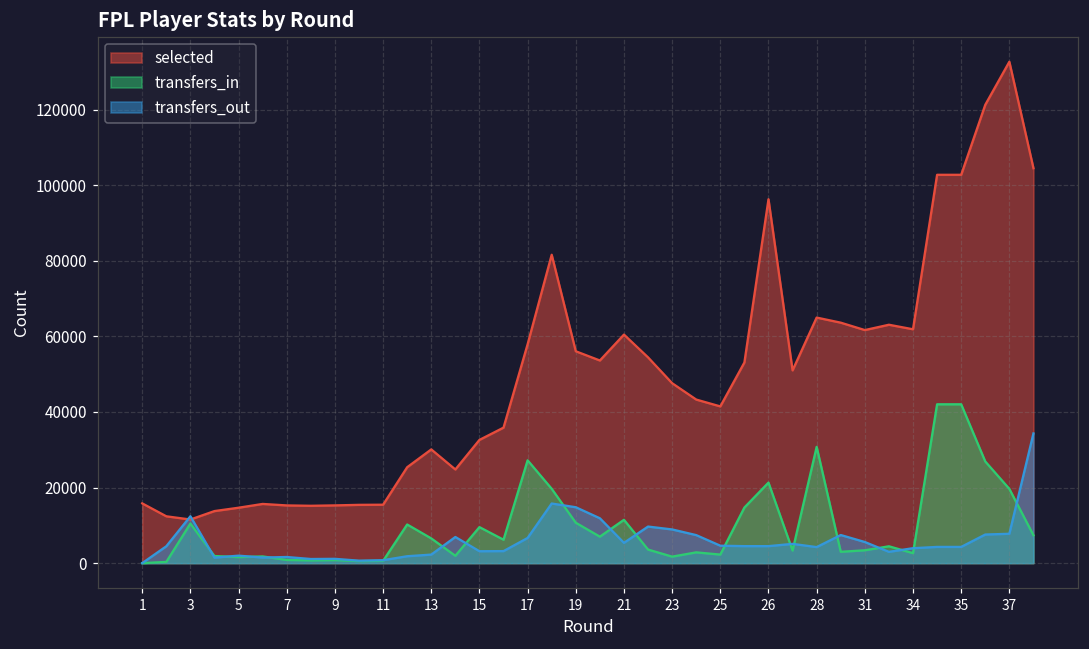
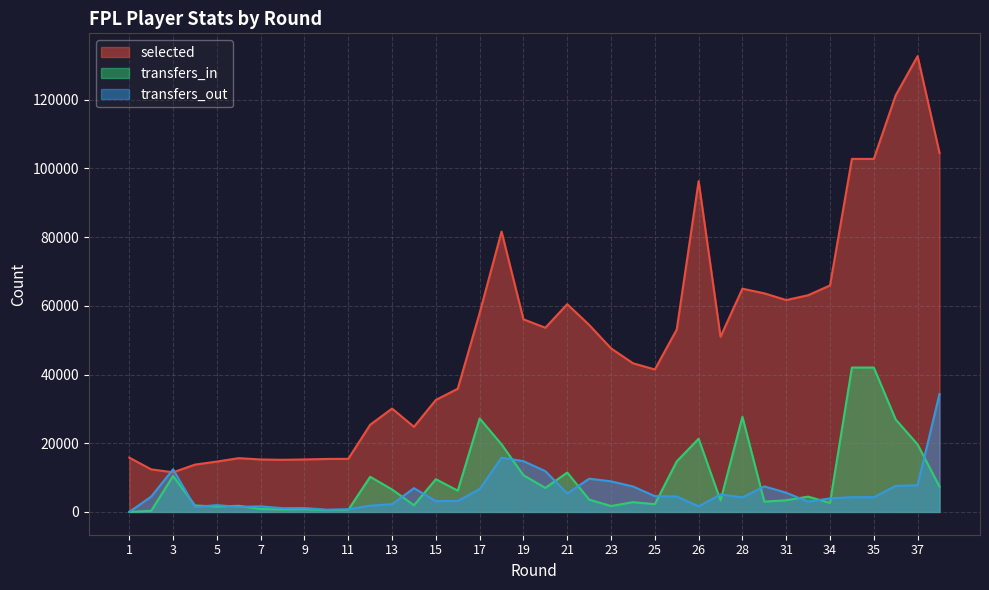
transfers_out, 26: 4000 -> 2000
transfers_in, 28: 31000 -> 28000
selected, 34: 62000 -> 66000
